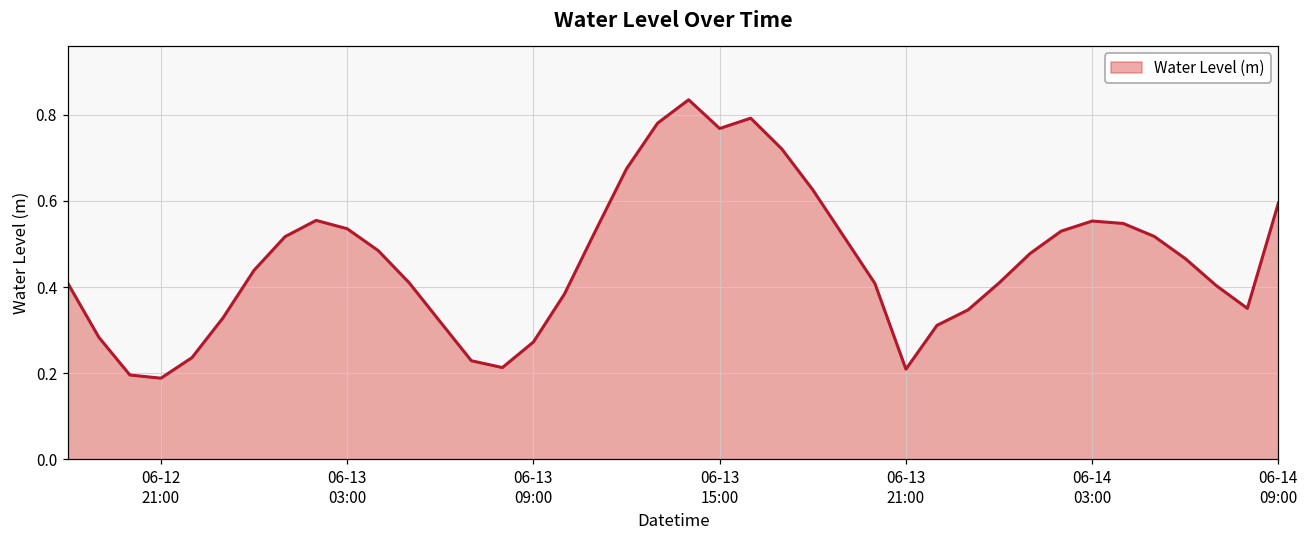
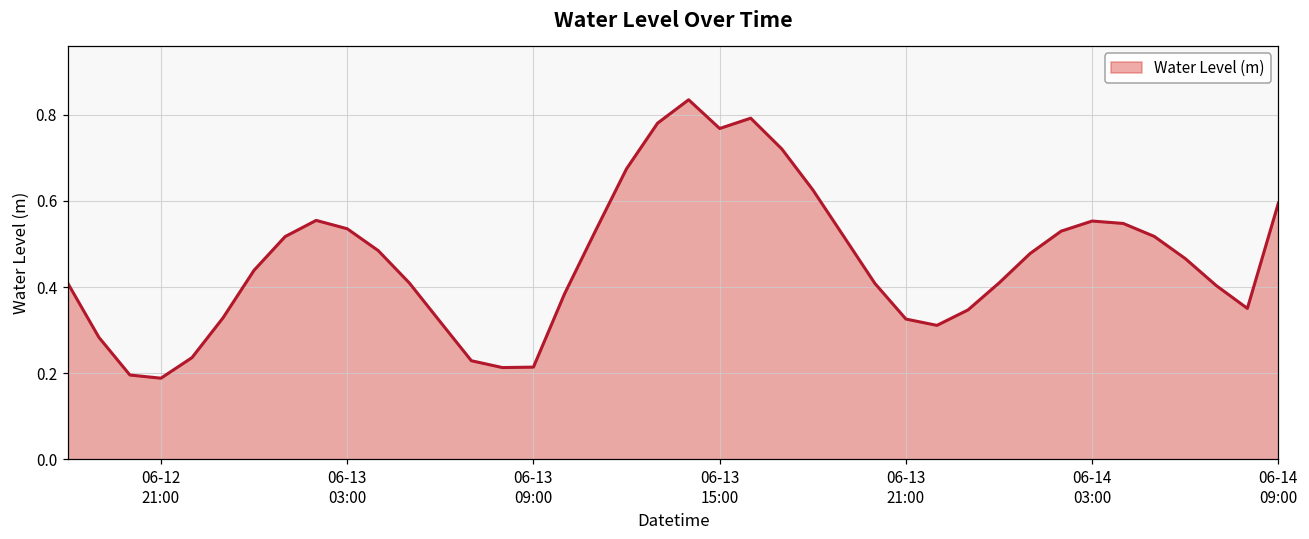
06-13 09:00: 0.27 -> 0.21
06-13 21:00: 0.21 -> 0.33
